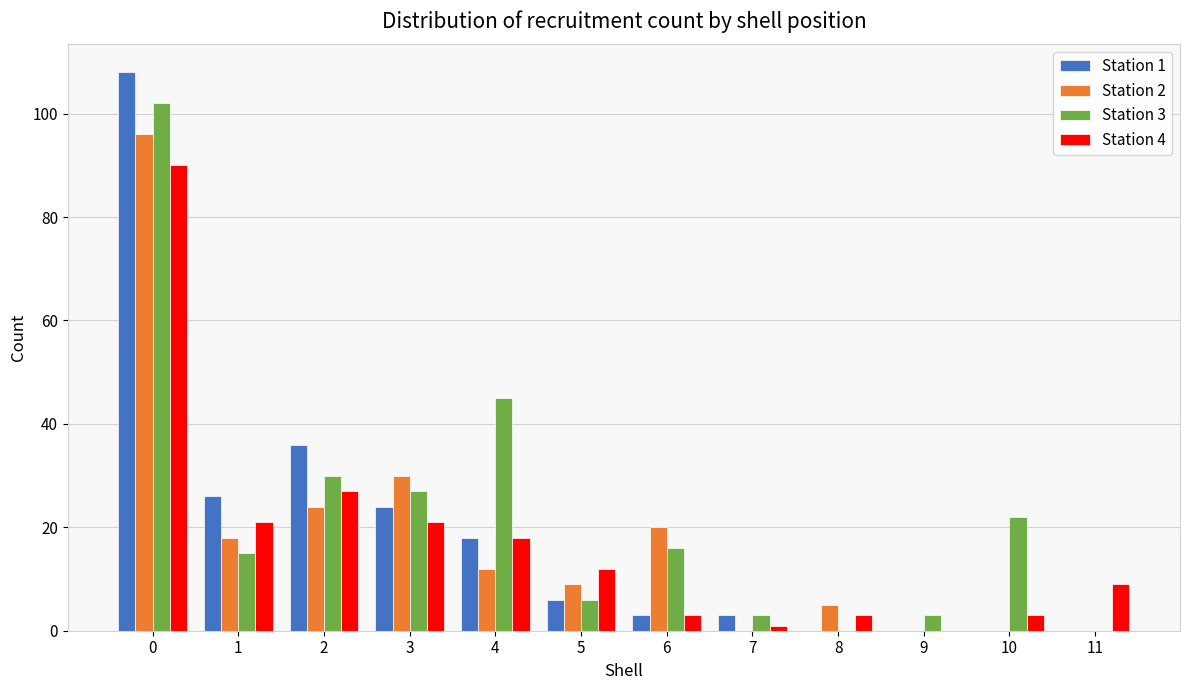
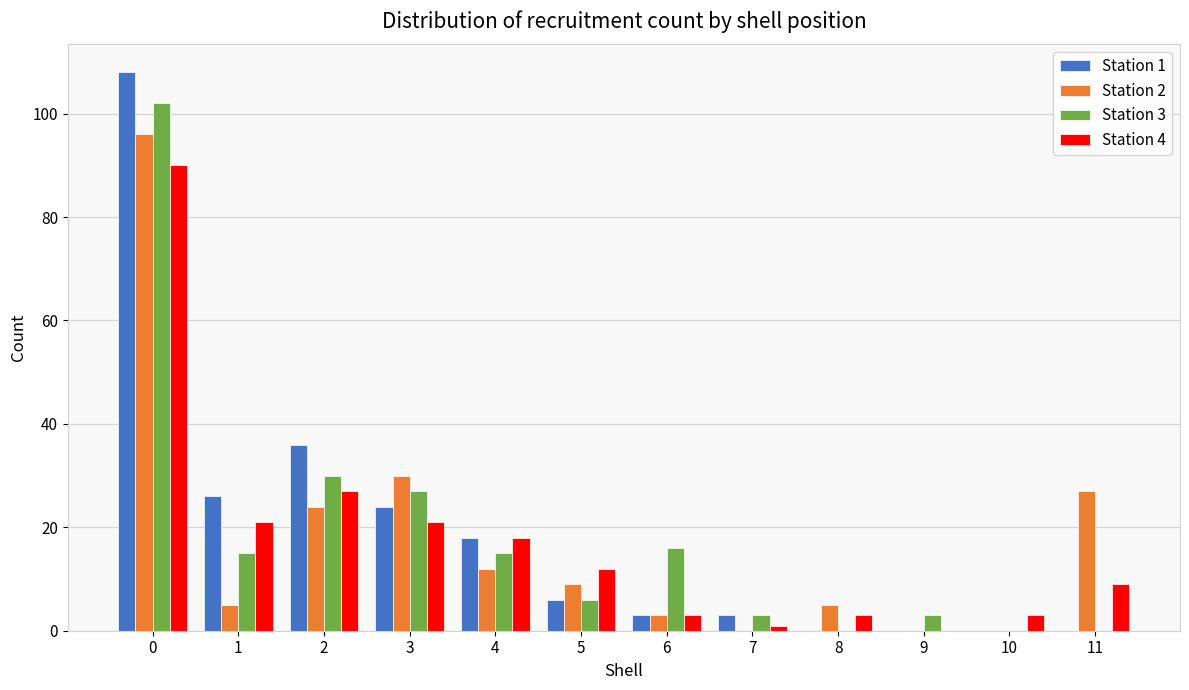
Station 2, 1: 18 -> 5
Station 3, 4: 45 -> 15
Station 2, 6: 20 -> 3
Station 3, 10: 22 -> 0
Station 2, 11: 0 -> 27
